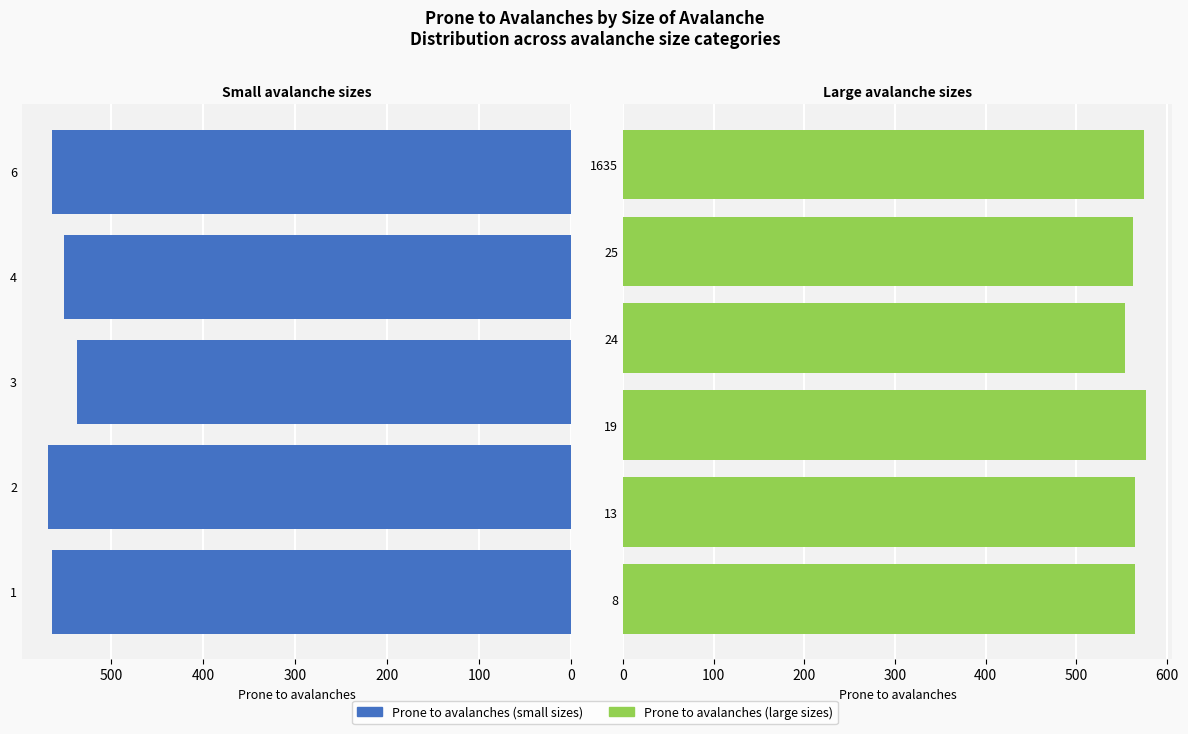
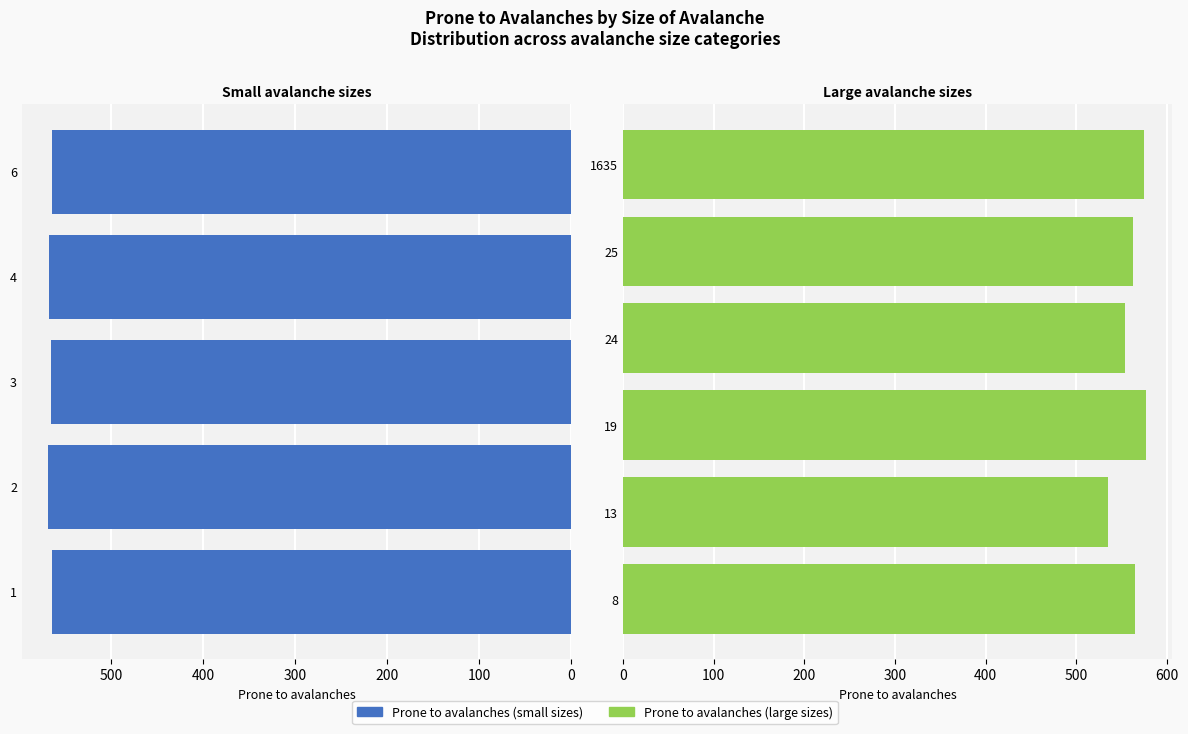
Small avalanche sizes, 4: 550 -> 570
Small avalanche sizes, 3: 540 -> 570
Large avalanche sizes, 13: 570 -> 540
